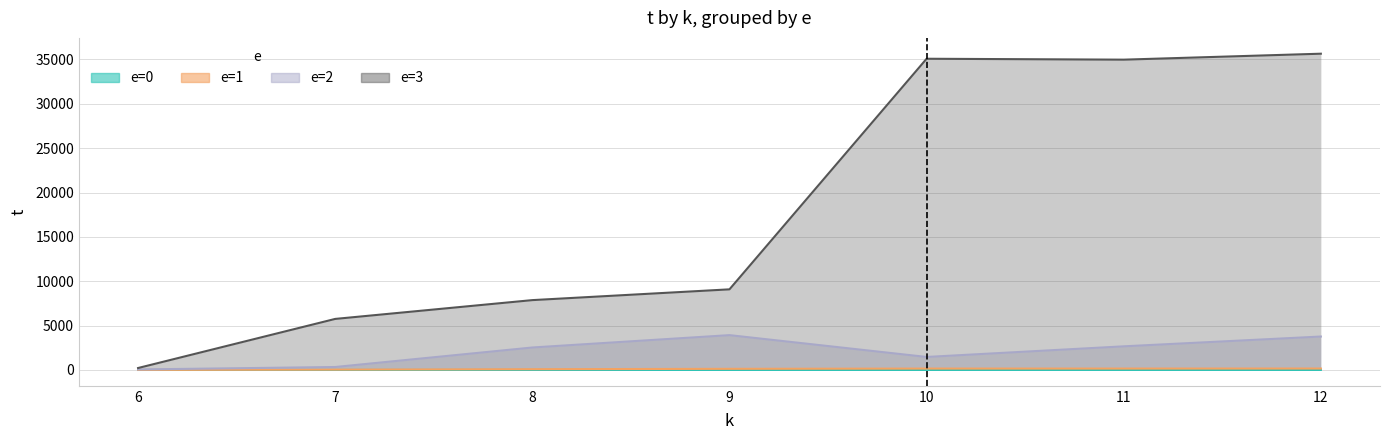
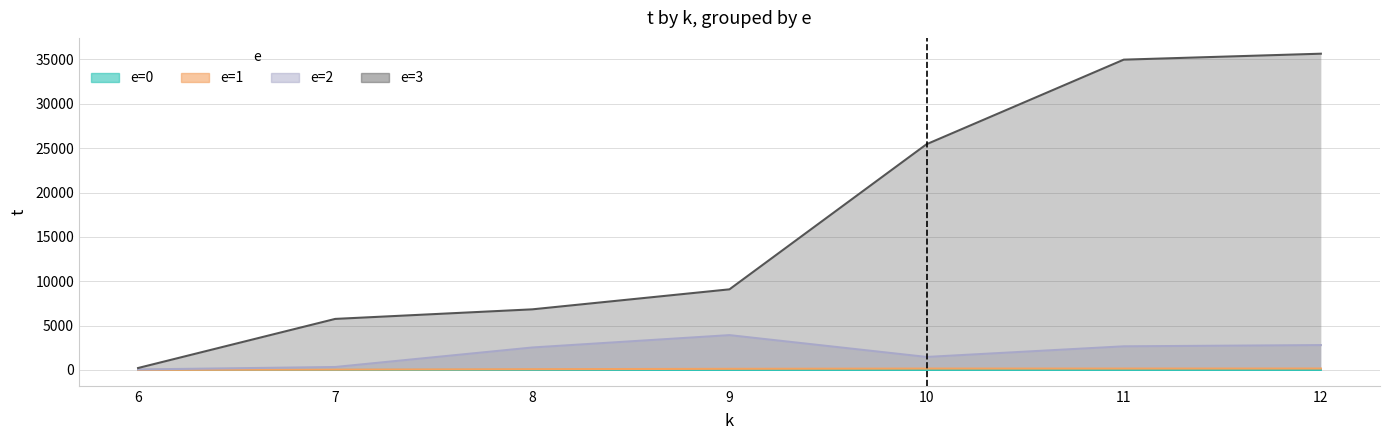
e=3, 8: 8000 -> 7000
e=3, 10: 35000 -> 25000
e=2, 12: 4000 -> 3000
